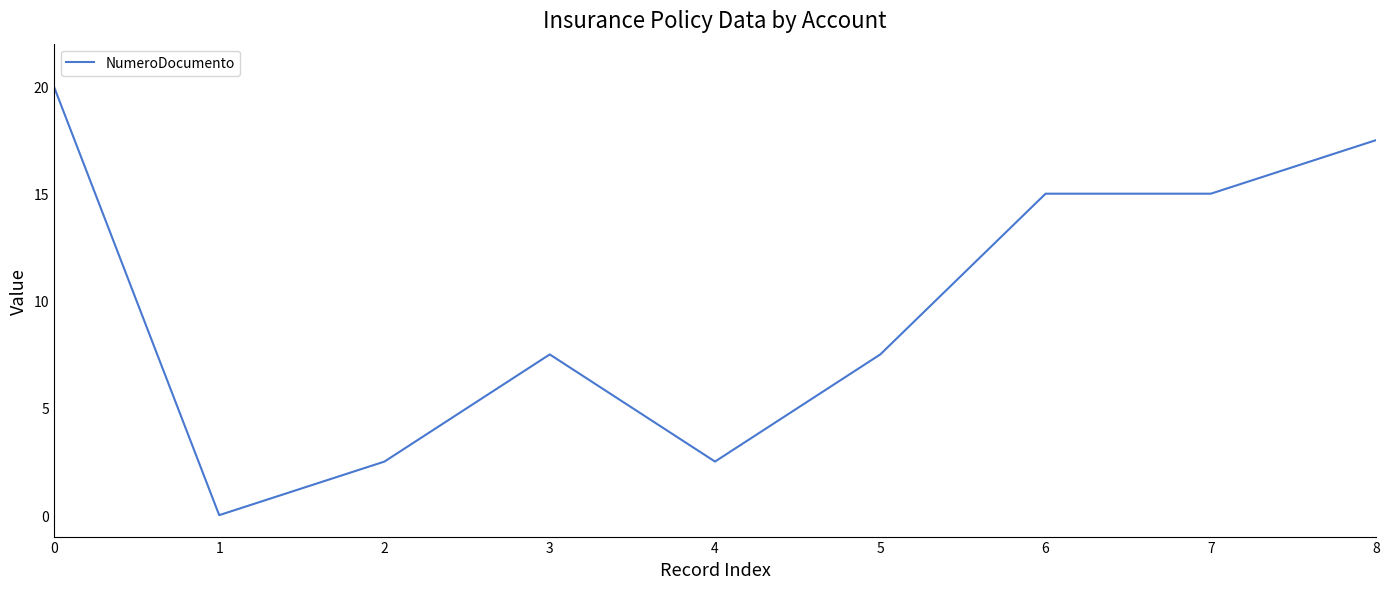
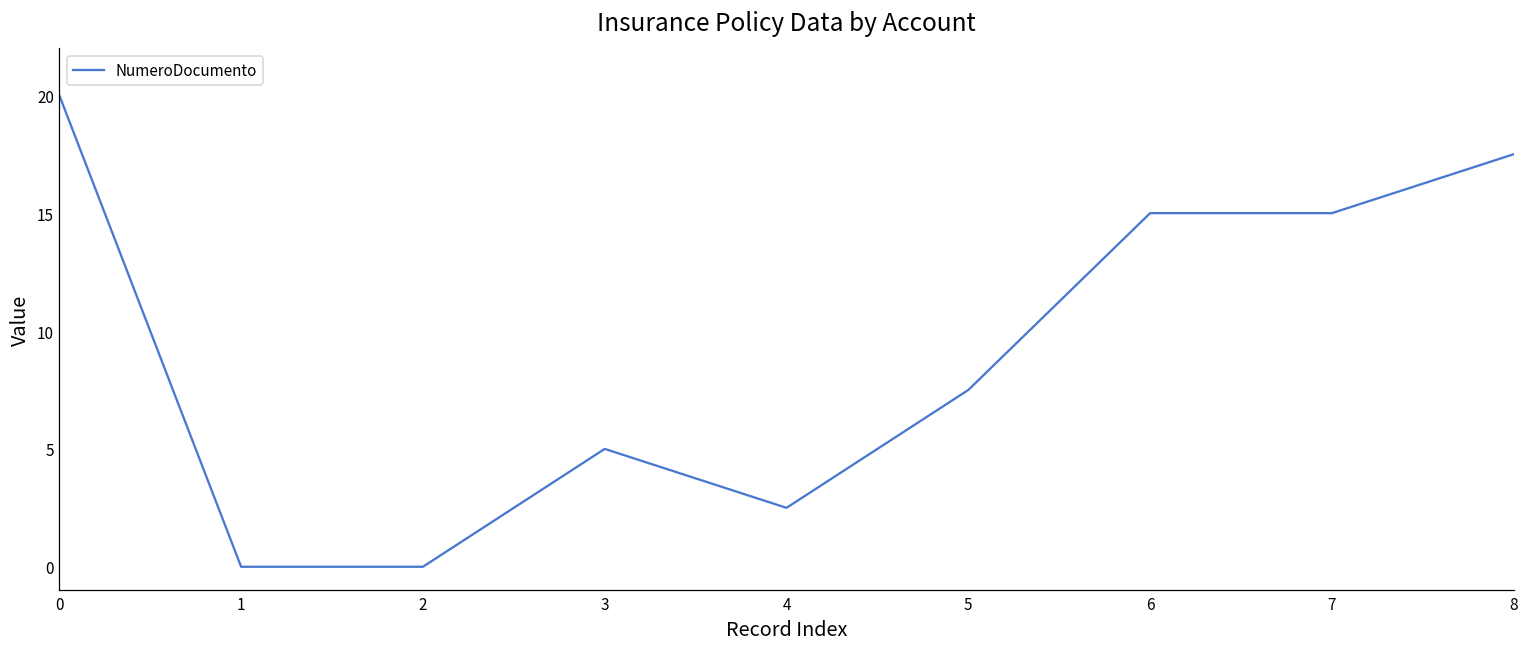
2: 2.5 -> 0.0
3: 7.5 -> 5.0
